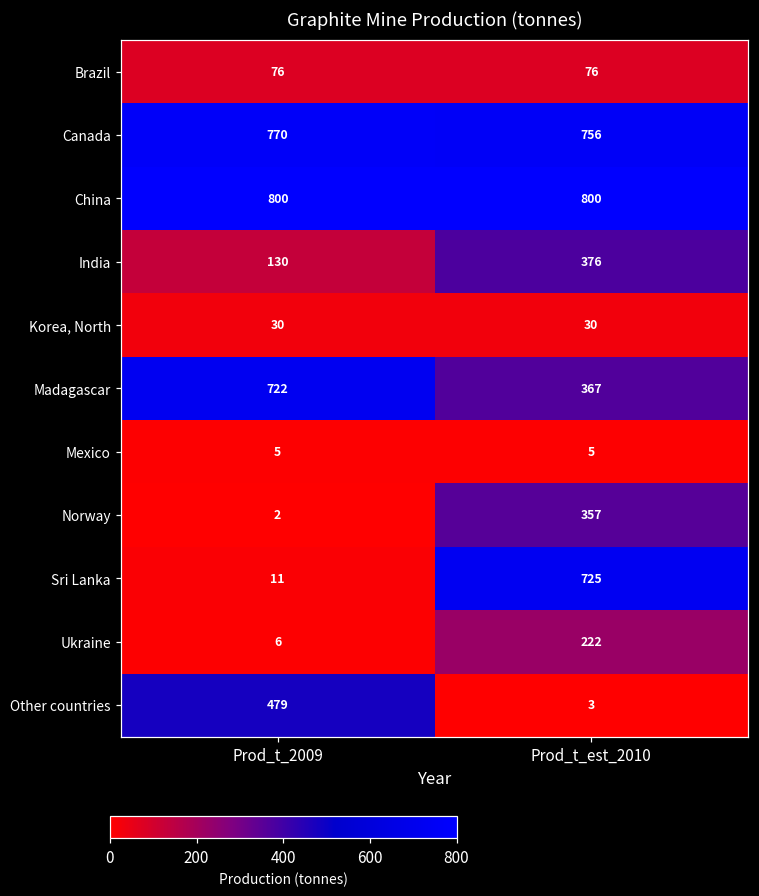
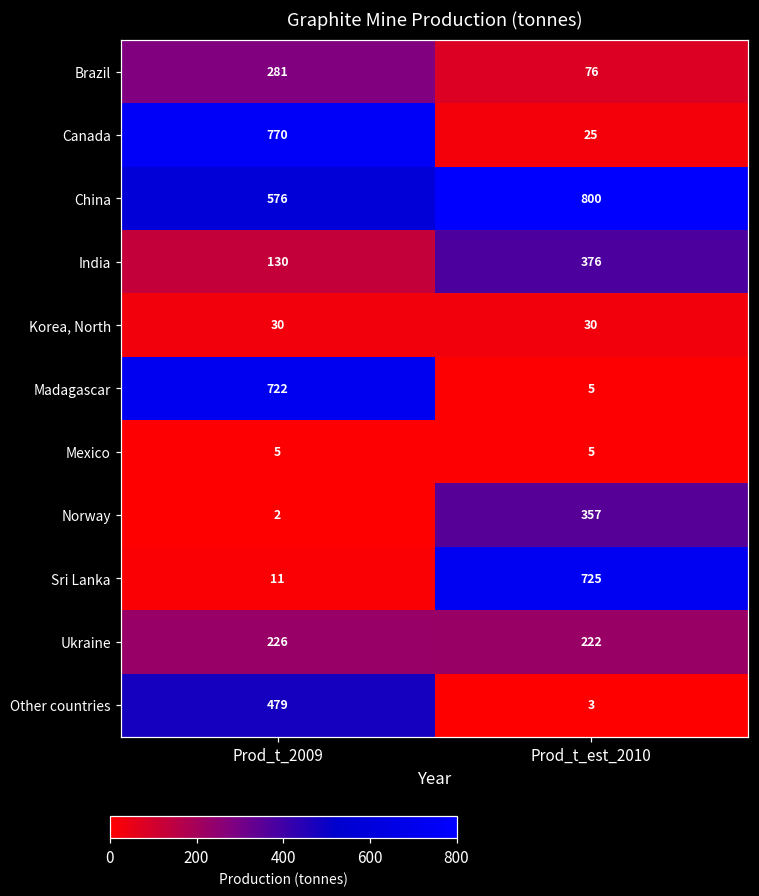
Brazil, Prod_t_2009: 76 -> 281
Canada, Prod_t_est_2010: 756 -> 25
China, Prod_t_2009: 800 -> 576
Madagascar, Prod_t_est_2010: 367 -> 5
Ukraine, Prod_t_2009: 6 -> 226
